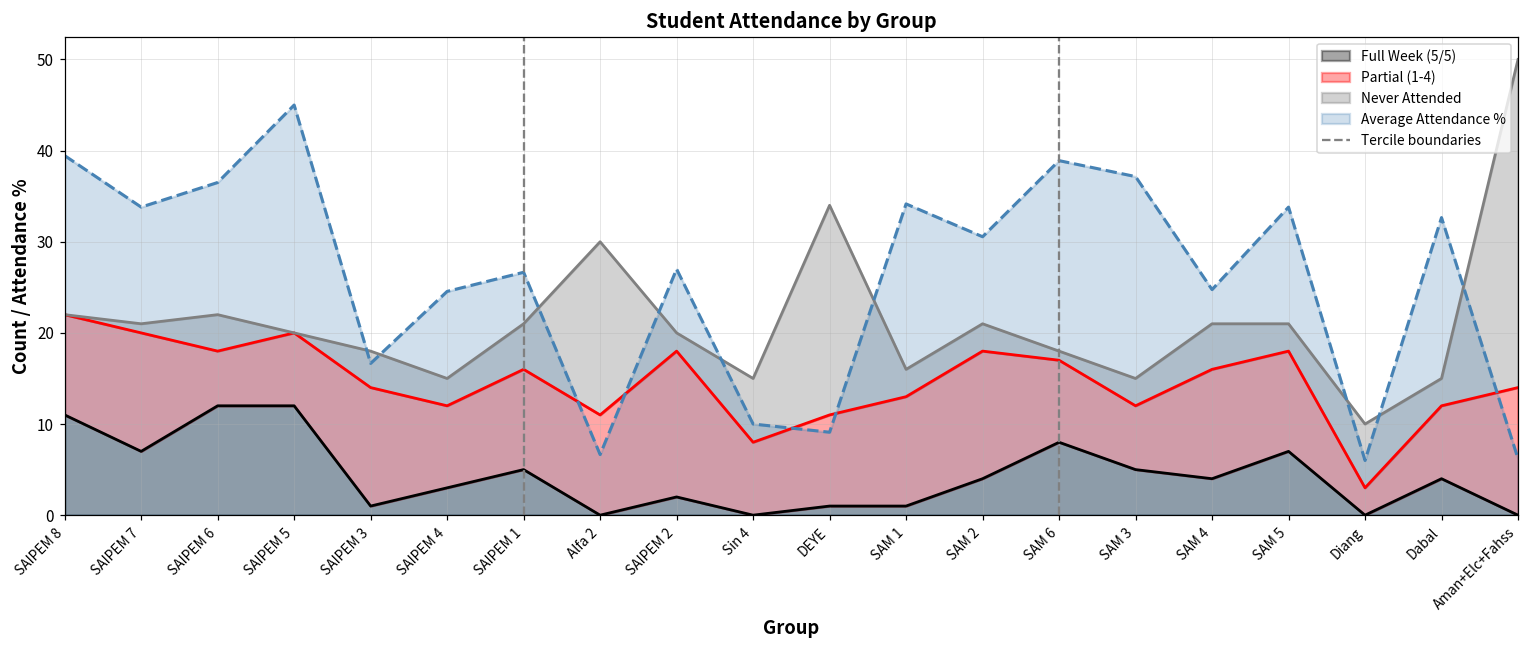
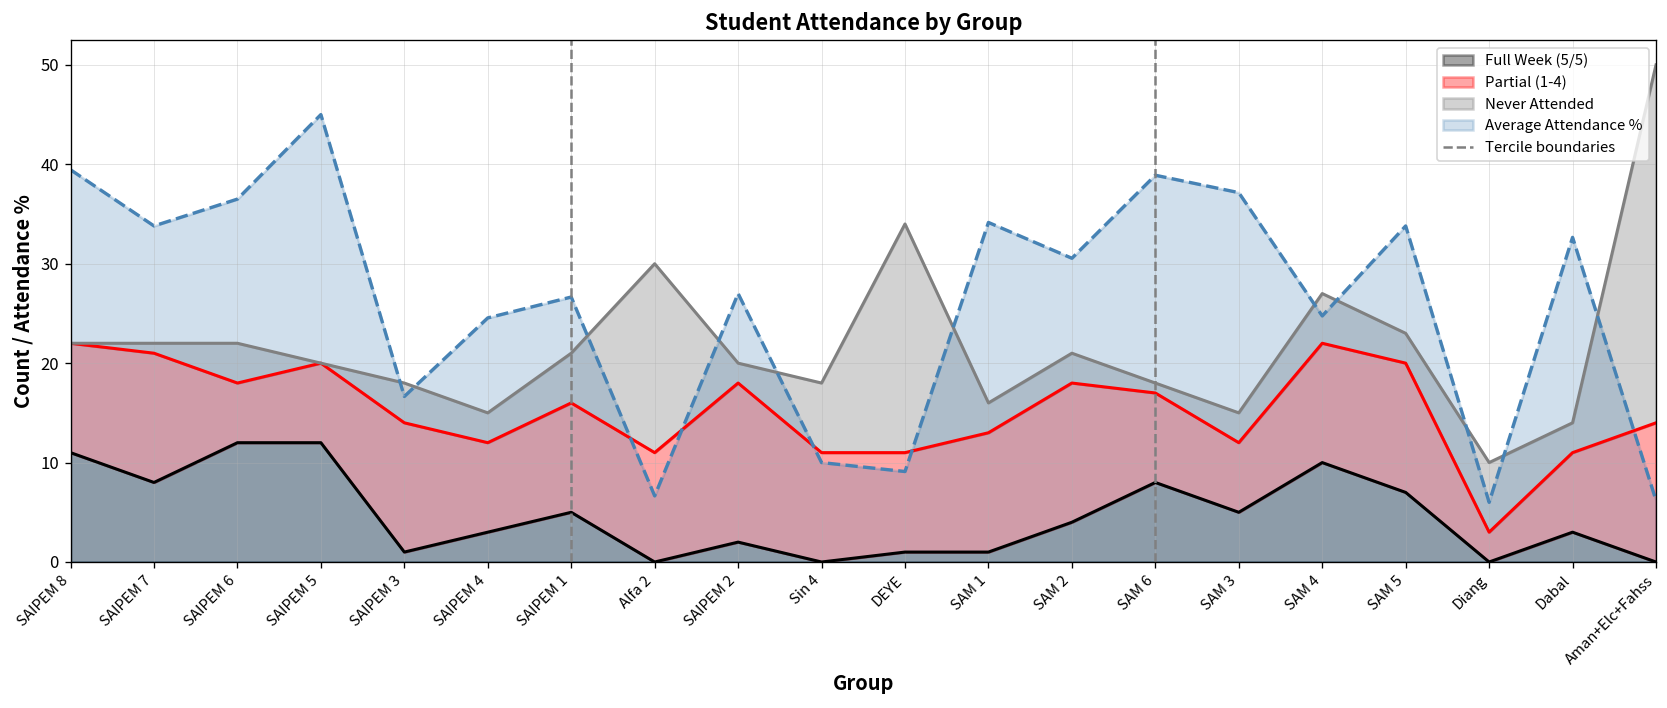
Full Week (5/5), SAIPEM 7: 7 -> 8
Partial (1-4), Sin 4: 8 -> 11
Full Week (5/5), SAM 4: 4 -> 10
Partial (1-4), SAM 5: 11 -> 13
Full Week (5/5), Dabal: 4 -> 3
